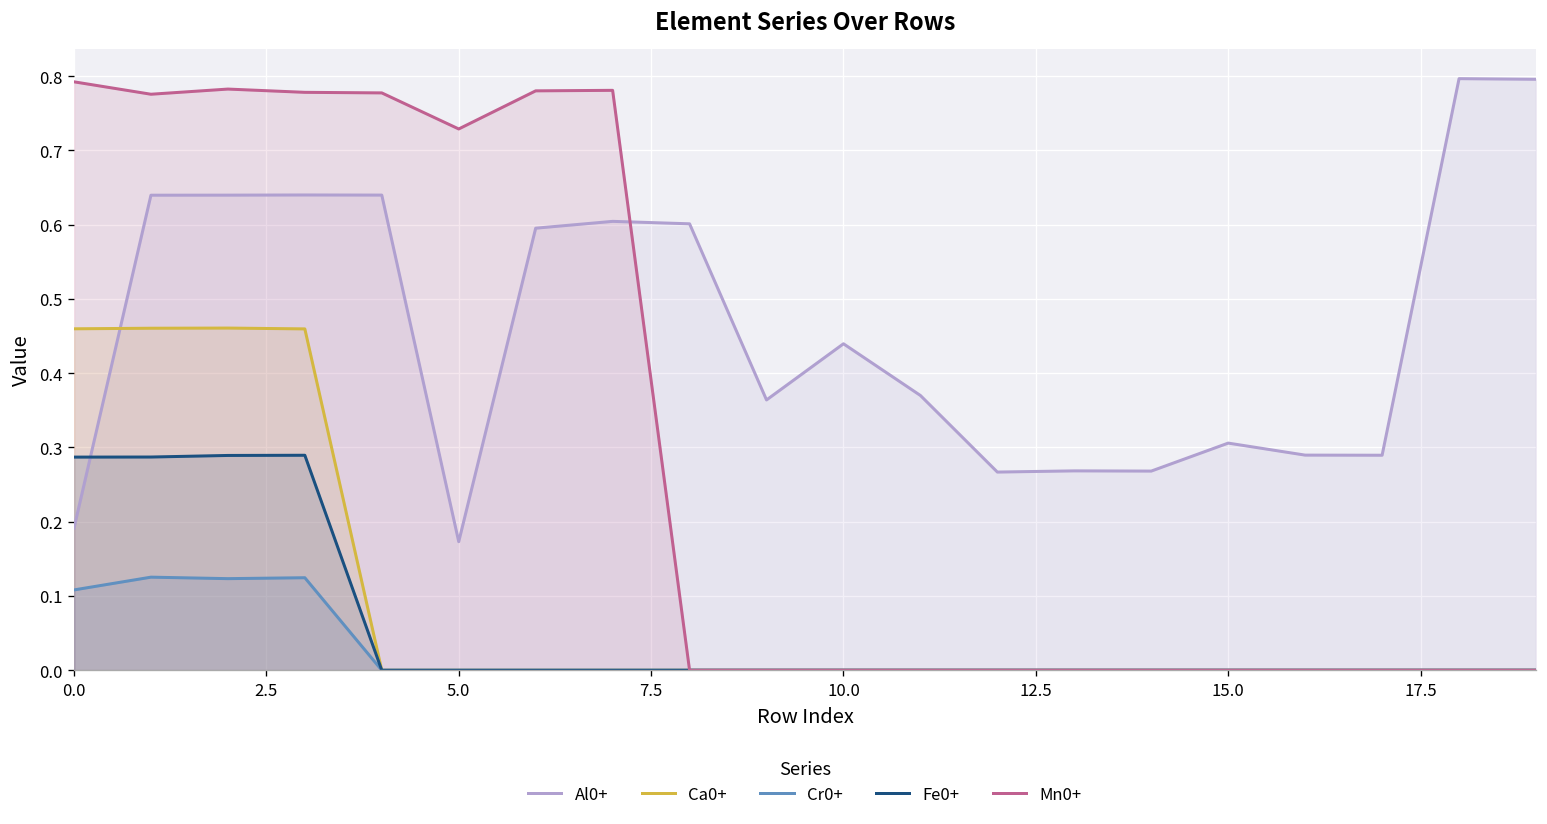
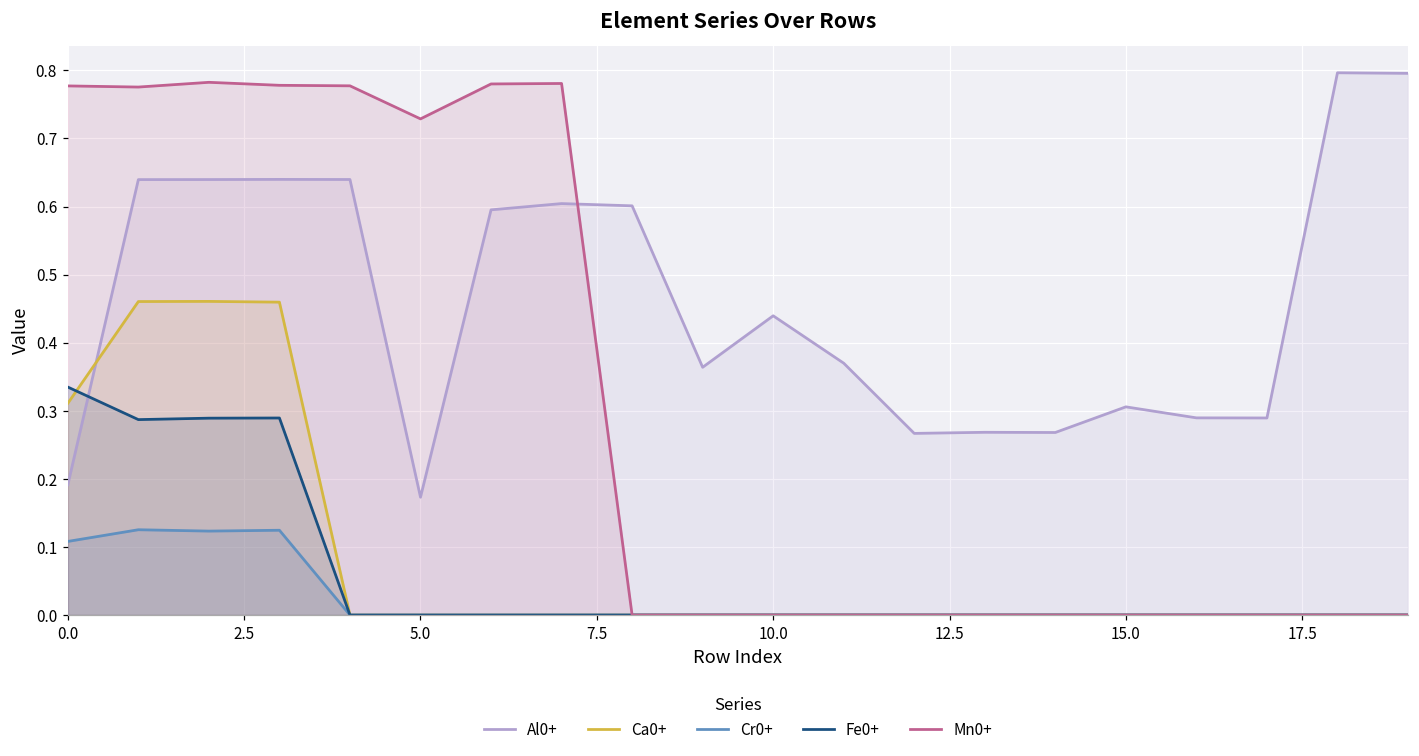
Ca0+, 0.0: 0.46 -> 0.31
Fe0+, 0.0: 0.29 -> 0.33
Mn0+, 0.0: 0.79 -> 0.78
